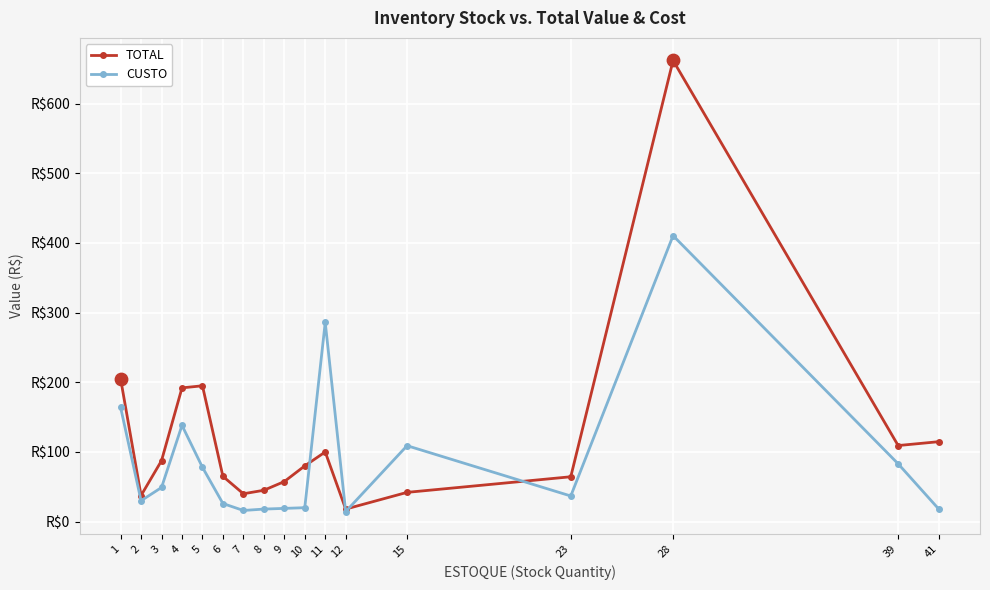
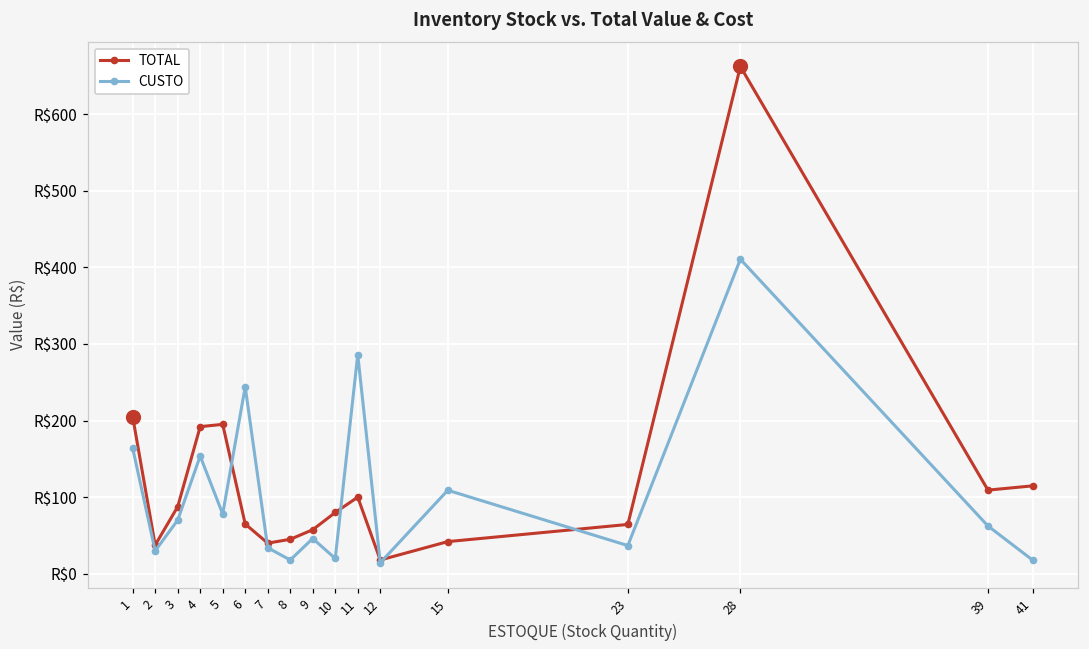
CUSTO, 3: R$50 -> R$70
CUSTO, 4: R$140 -> R$150
CUSTO, 6: R$30 -> R$240
CUSTO, 7: R$20 -> R$30
CUSTO, 9: R$20 -> R$50
CUSTO, 39: R$80 -> R$60
